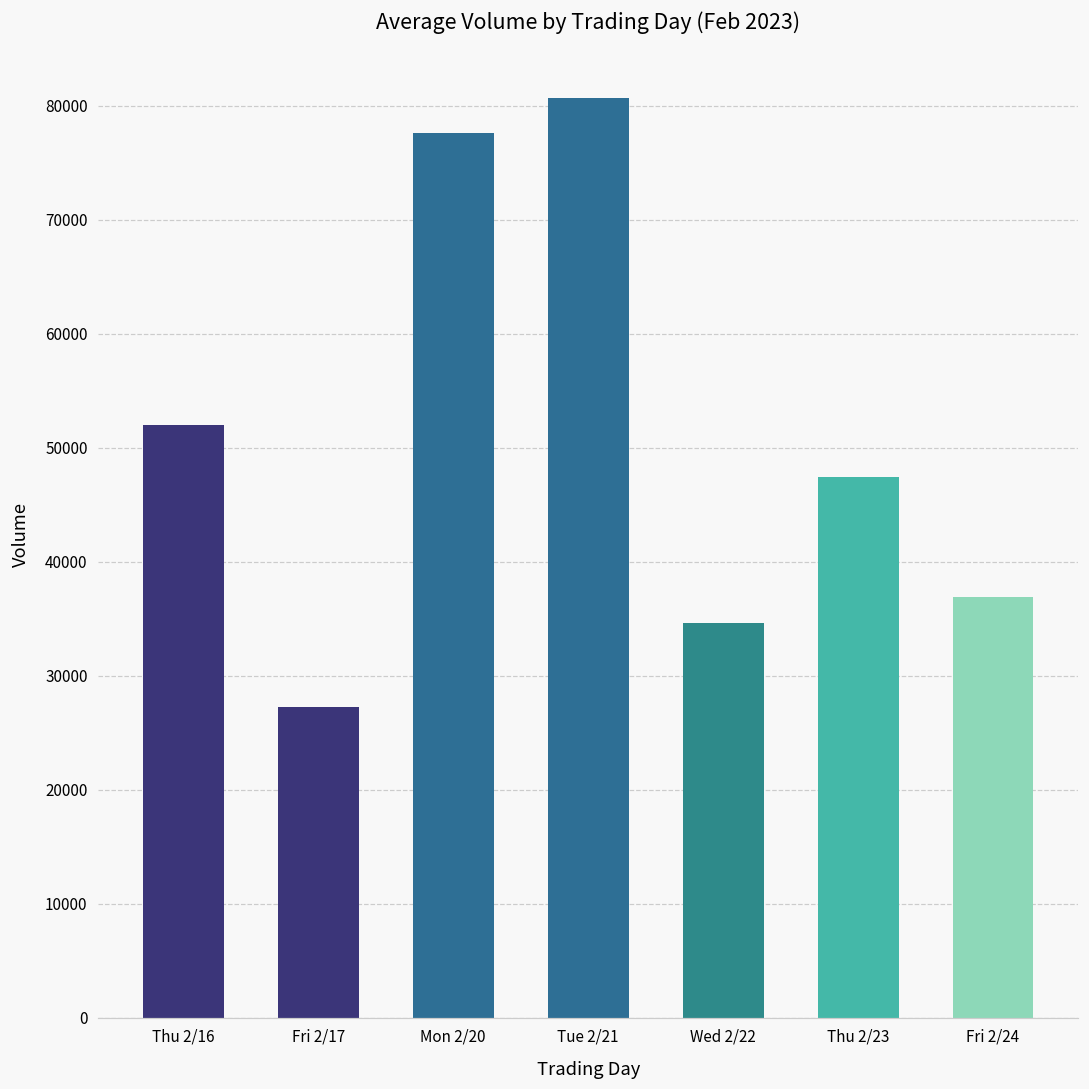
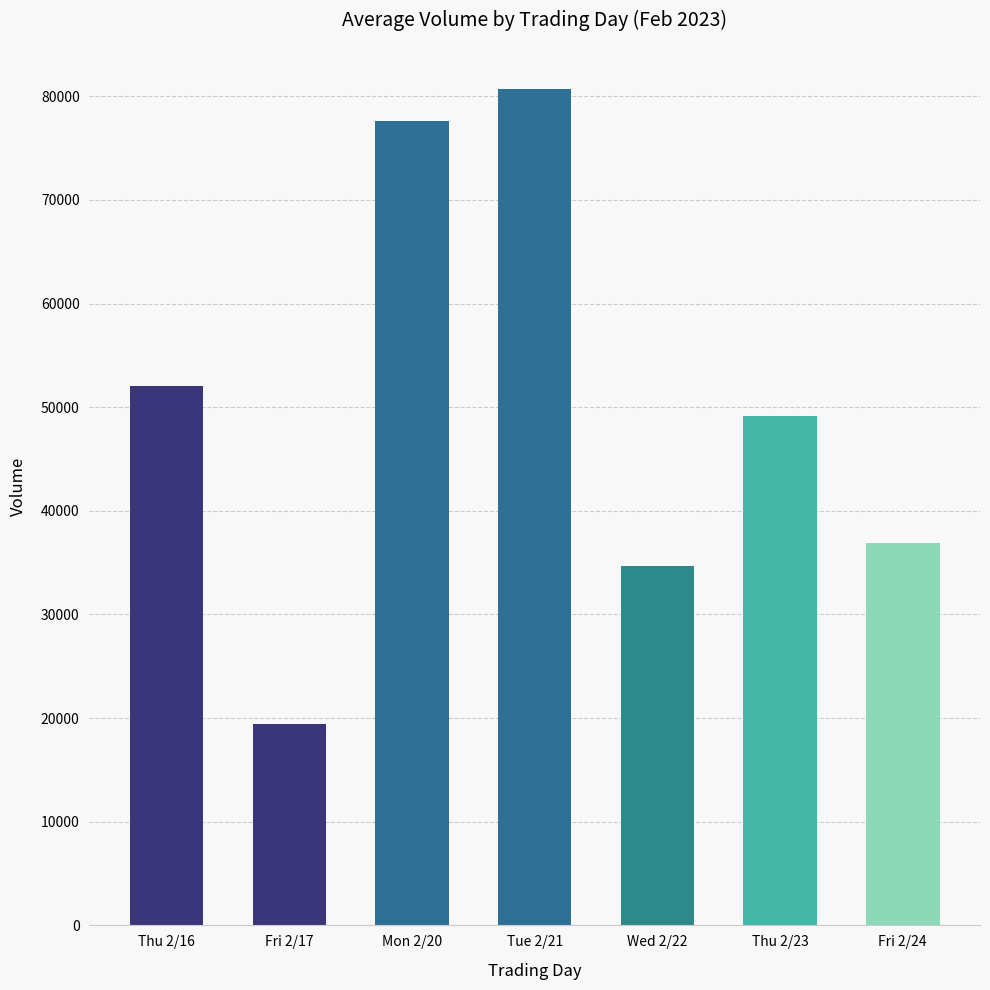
Fri 2/17: 27300 -> 19400
Thu 2/23: 47400 -> 49100
